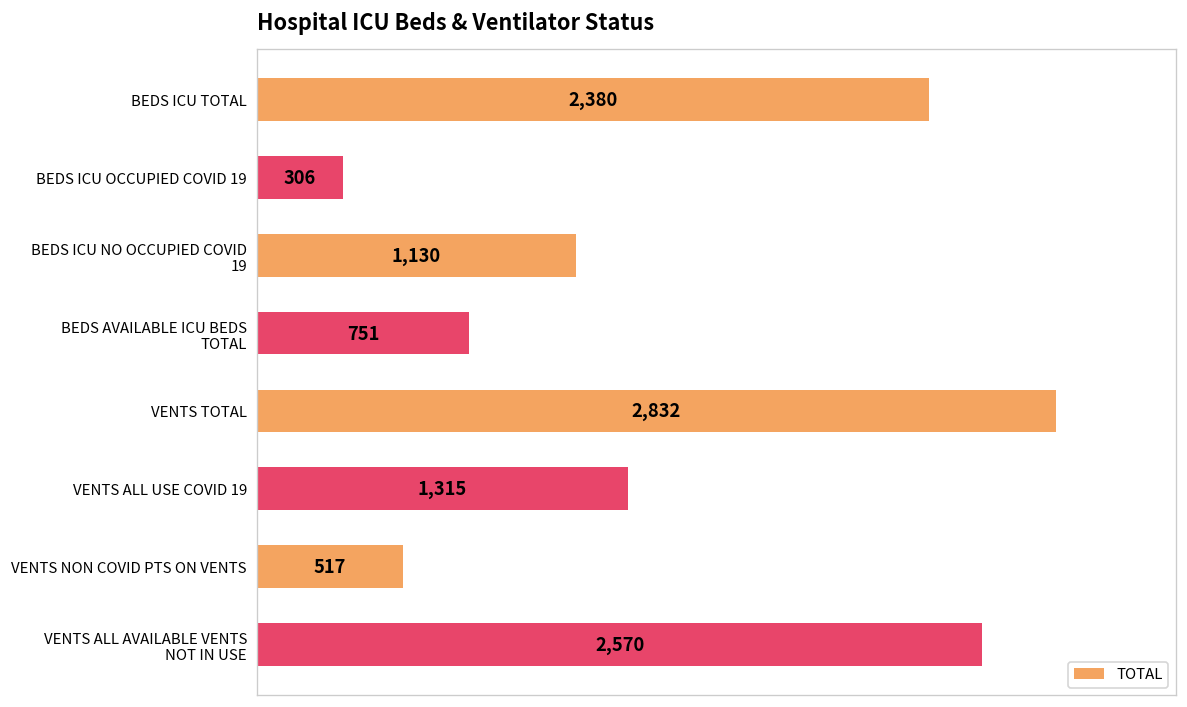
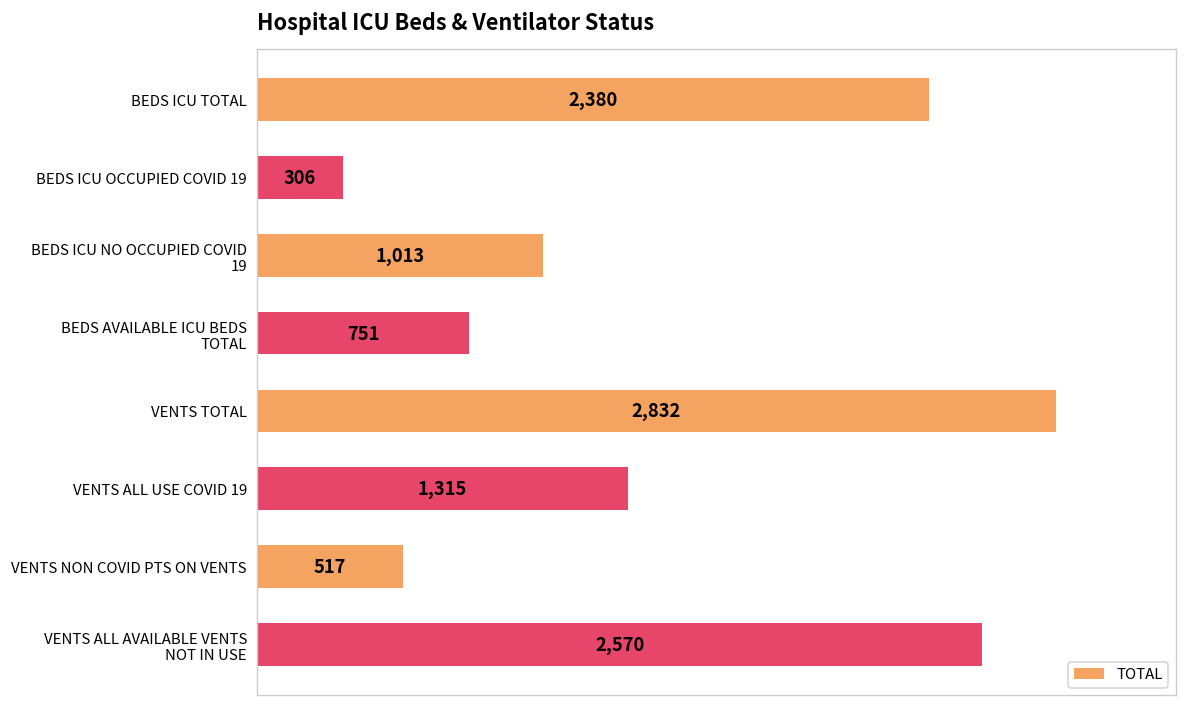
BEDS ICU NO OCCUPIED COVID 19: 1,130 -> 1,013
